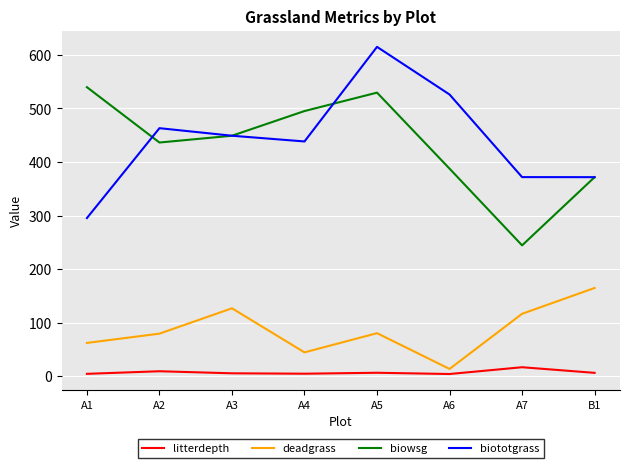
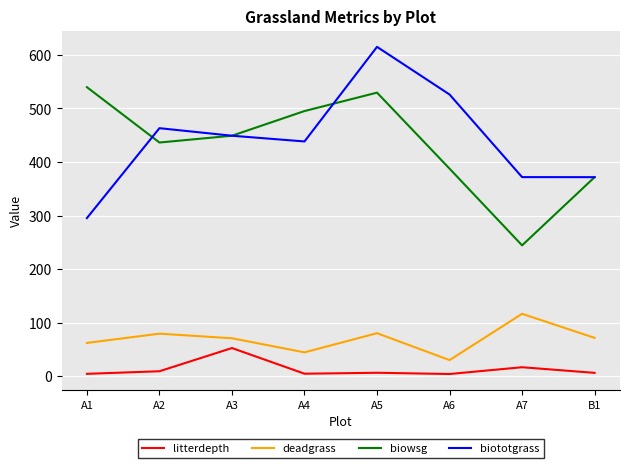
litterdepth, A3: 10 -> 50
deadgrass, A3: 130 -> 70
deadgrass, A6: 10 -> 30
deadgrass, B1: 160 -> 70
